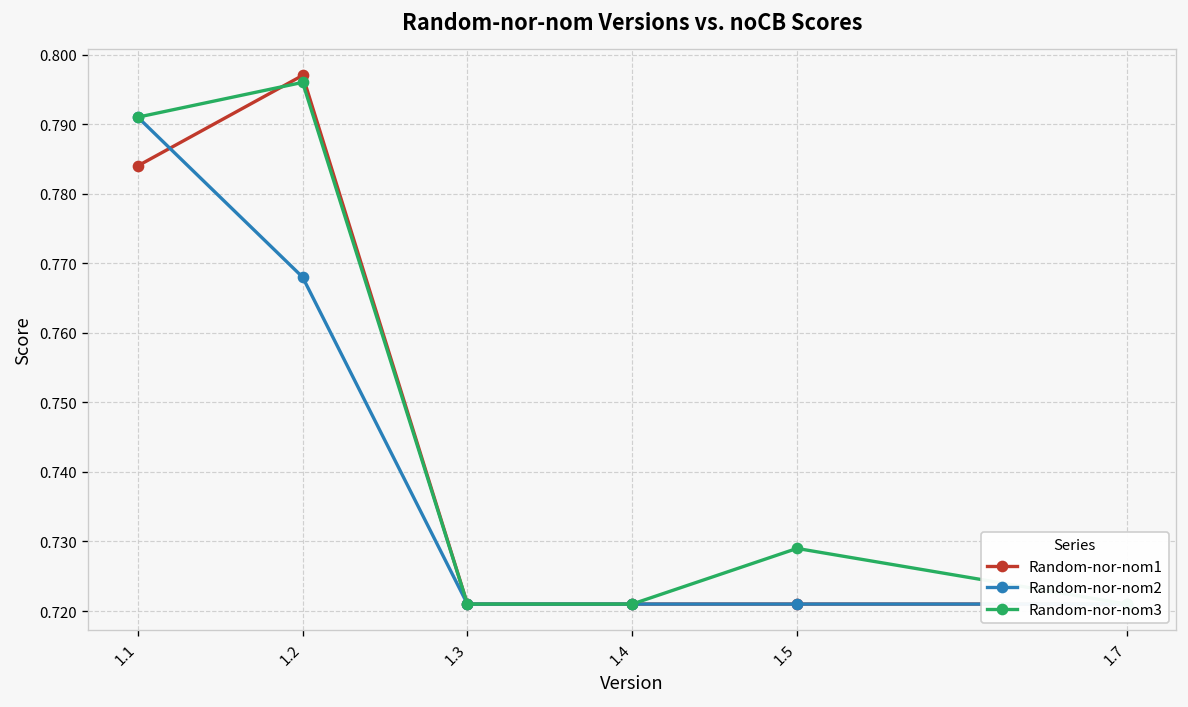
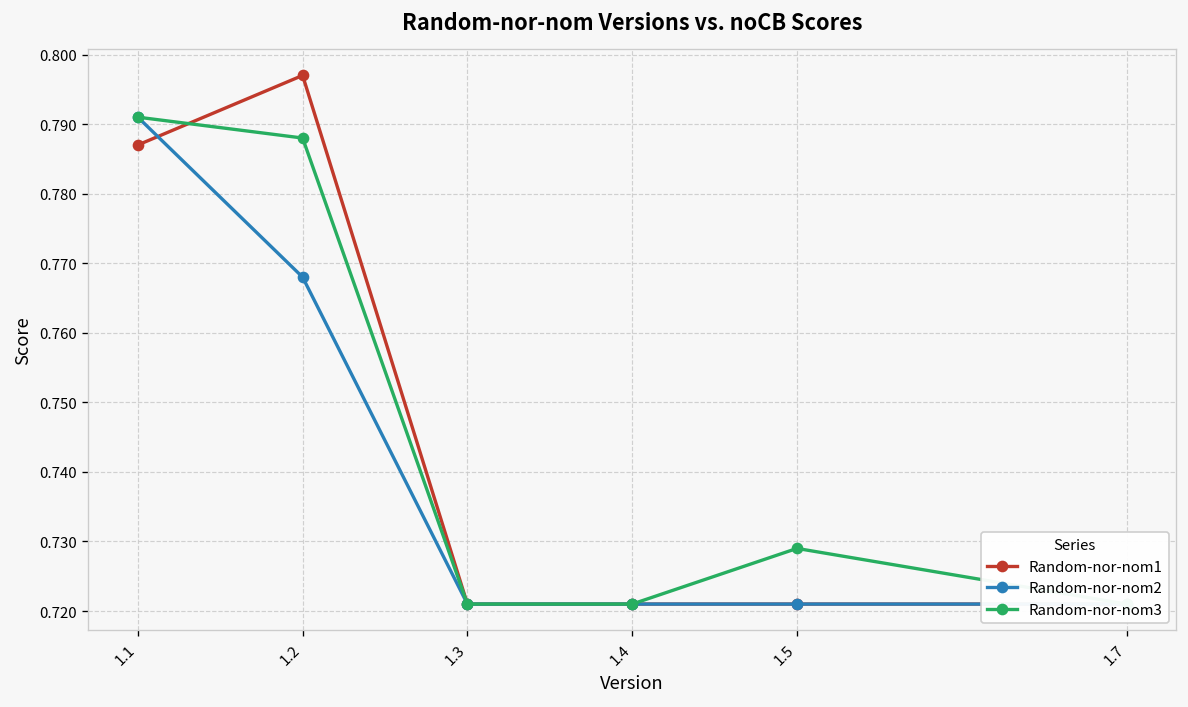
Random-nor-nom1, 1.1: 0.784 -> 0.787
Random-nor-nom3, 1.2: 0.796 -> 0.788
